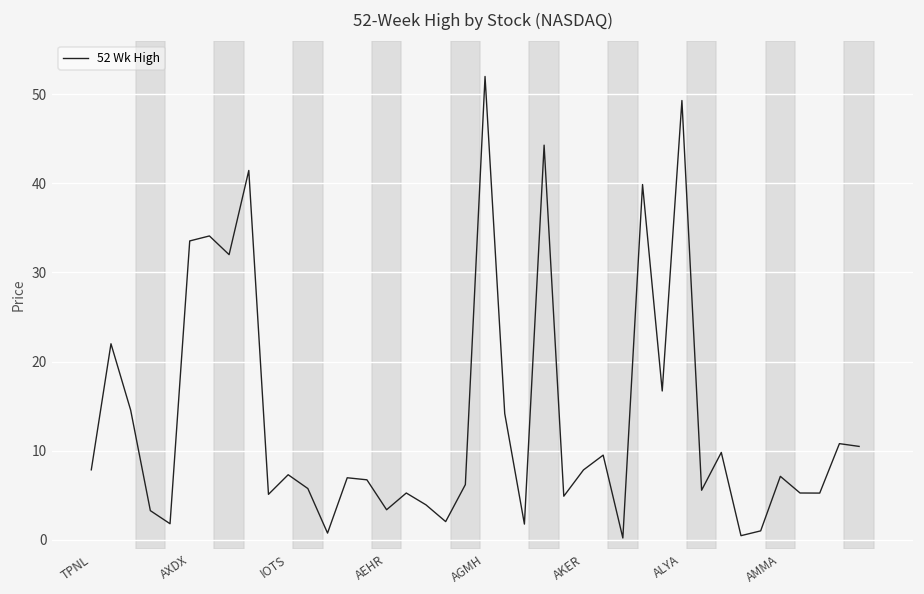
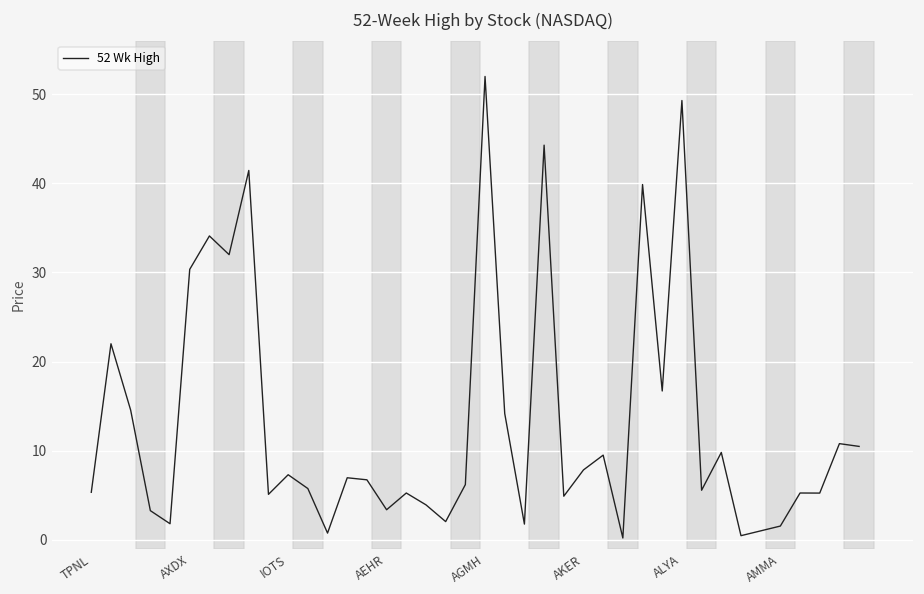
TPNL: 8 -> 5
AXDX: 34 -> 30
AMMA: 7 -> 2
